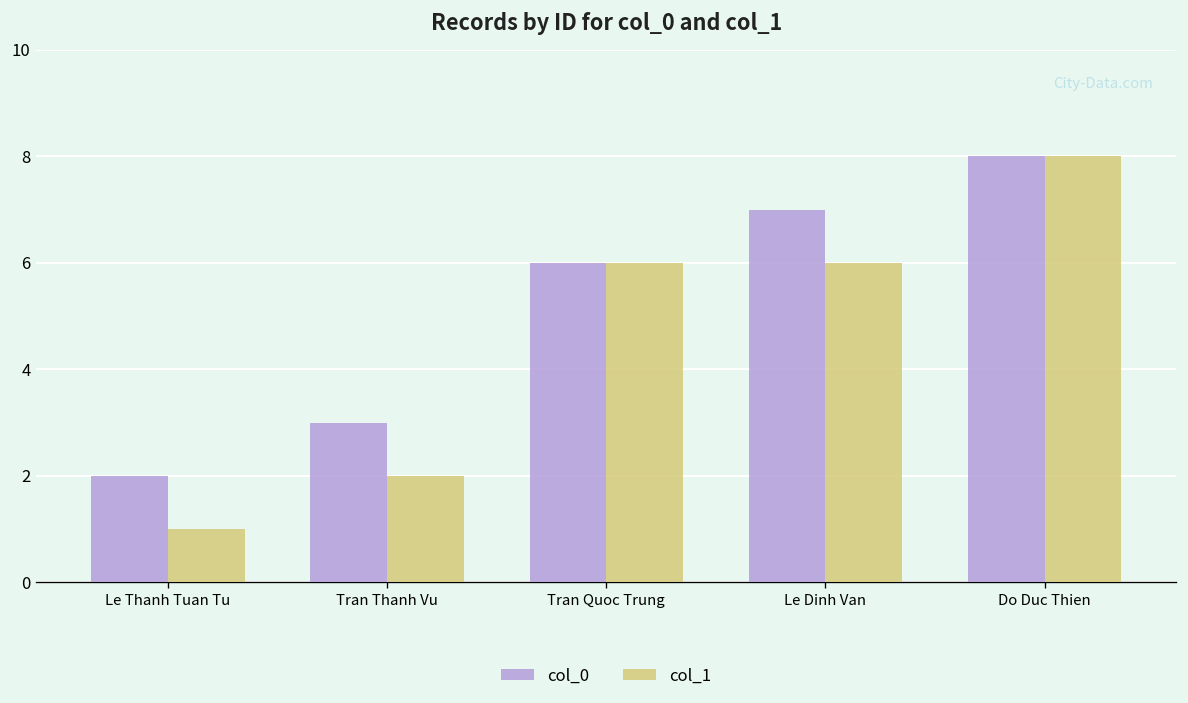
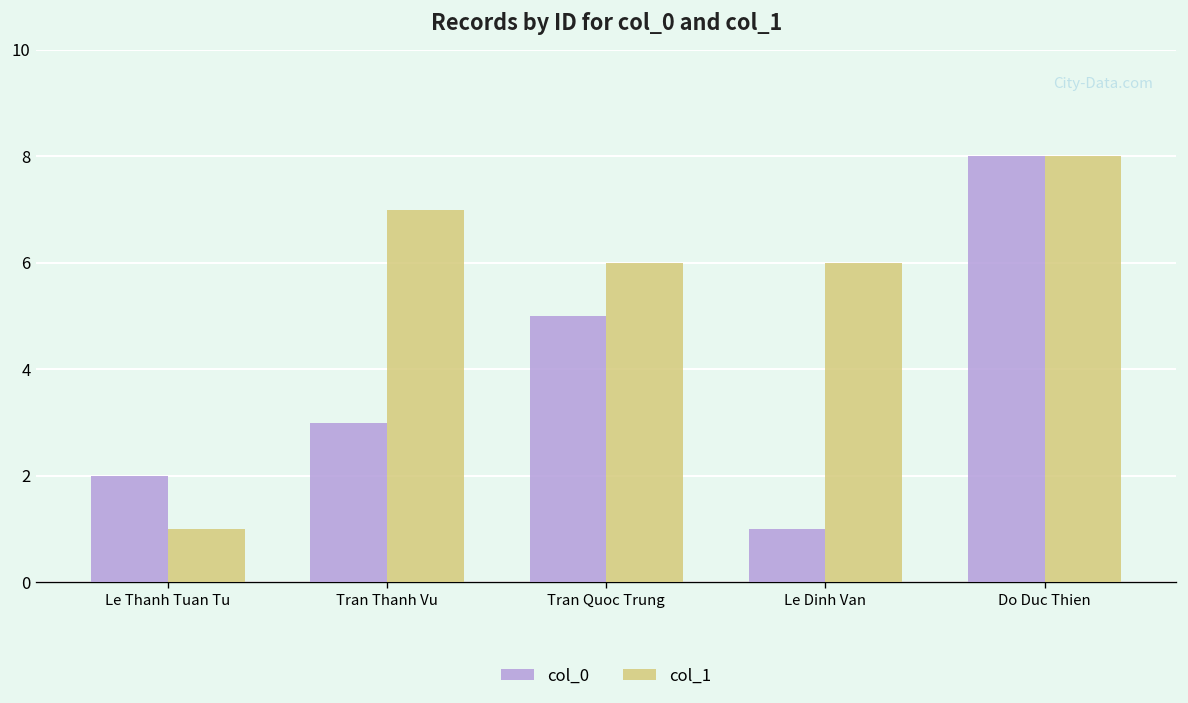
col_1, Tran Thanh Vu: 2 -> 7
col_0, Tran Quoc Trung: 6 -> 5
col_0, Le Dinh Van: 7 -> 1
